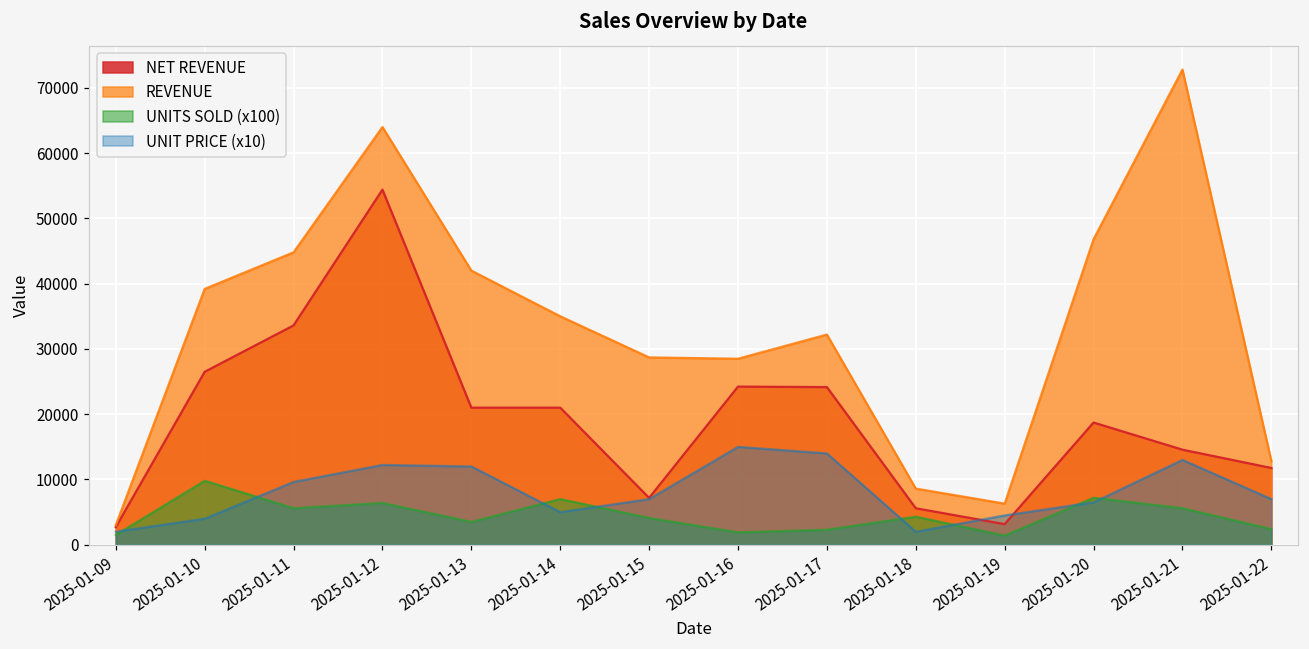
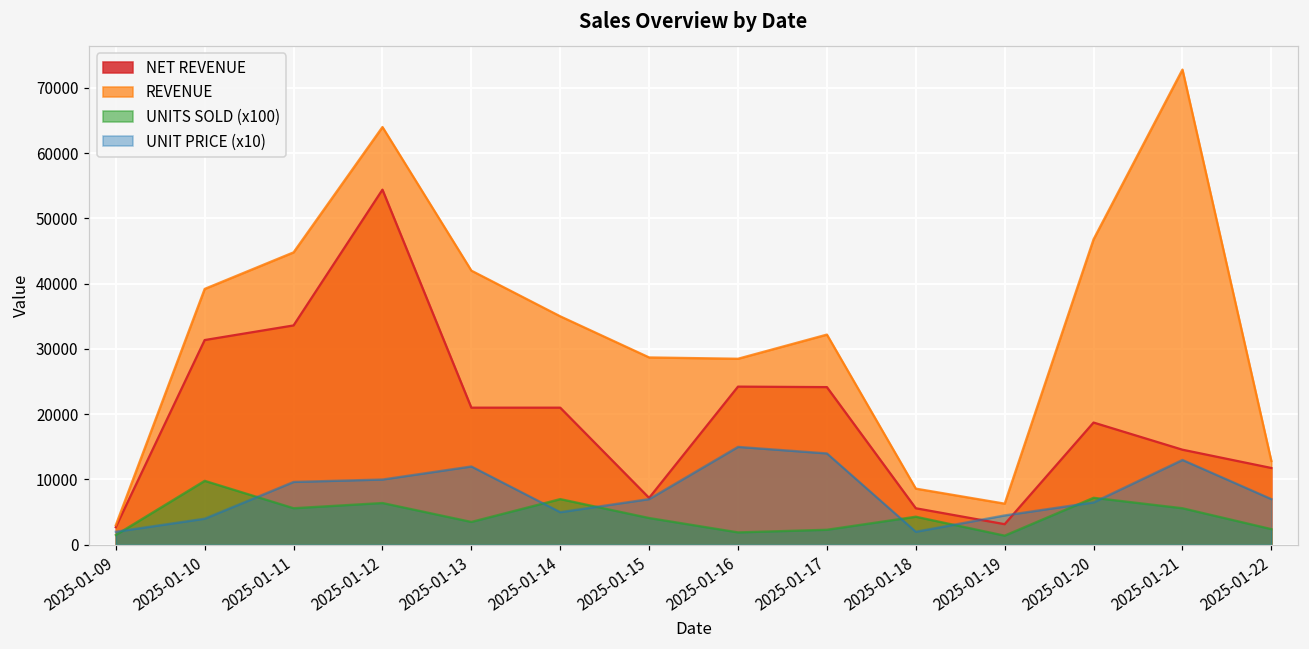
NET REVENUE, 2025-01-10: 26000 -> 31000
UNIT PRICE (x10), 2025-01-12: 12000 -> 10000
